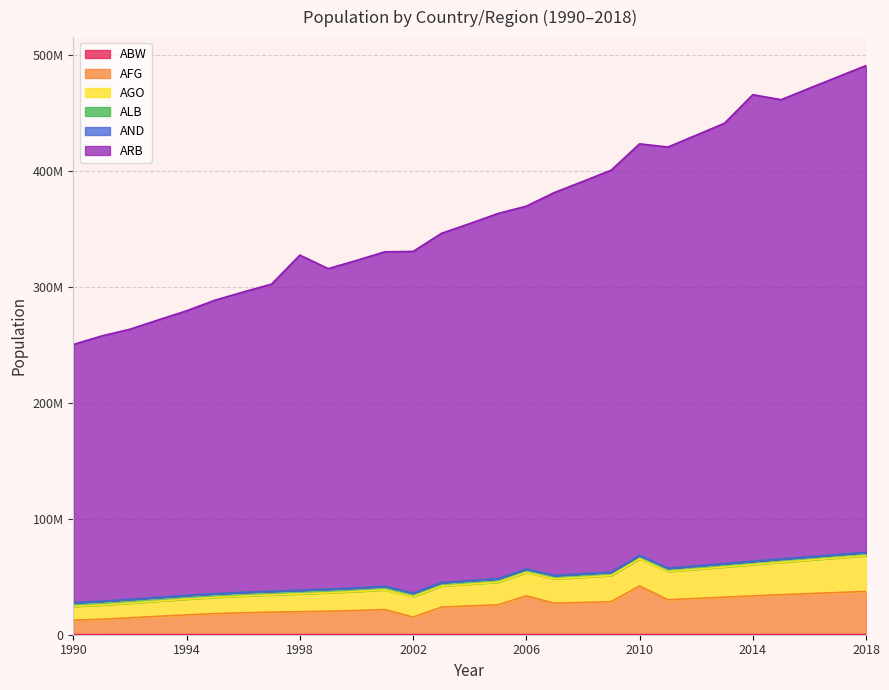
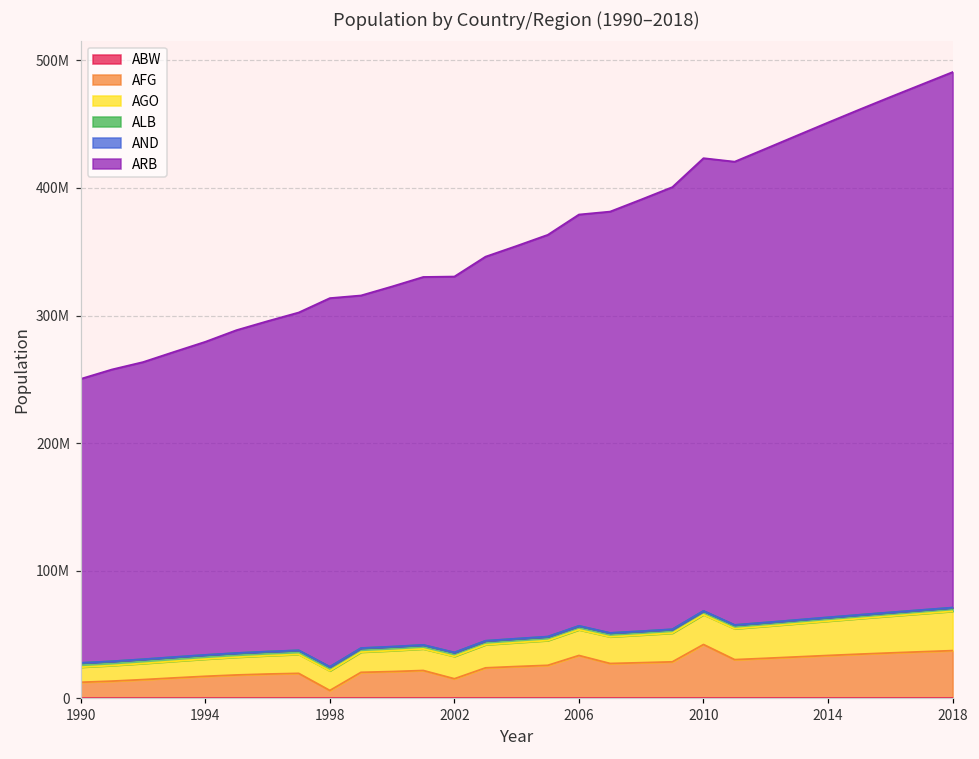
AFG, 1998: 20000000 -> 6000000
ARB, 2006: 313000000 -> 322000000
ARB, 2014: 402000000 -> 388000000
